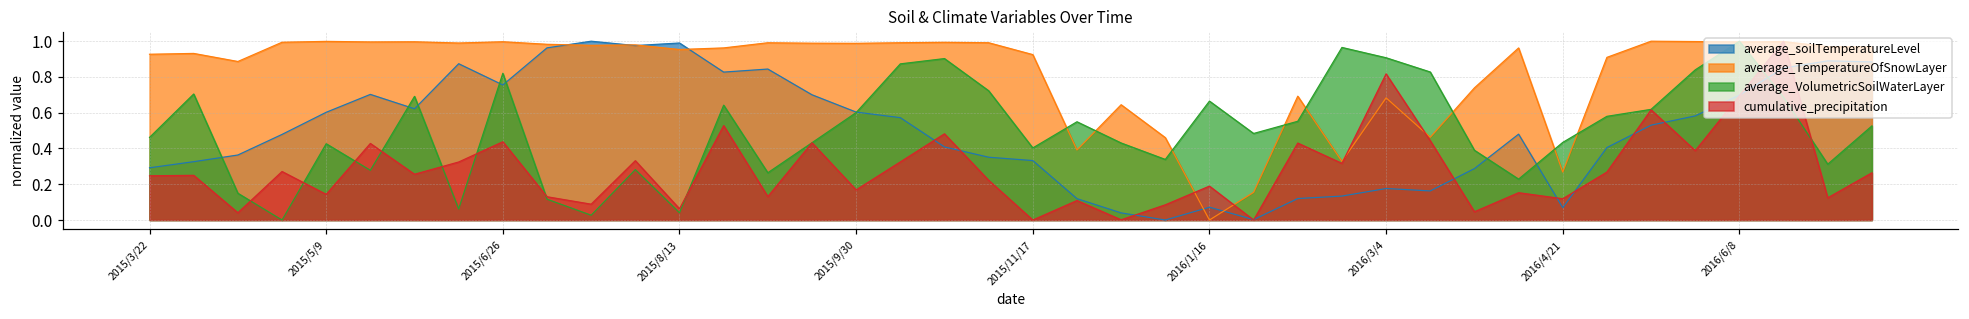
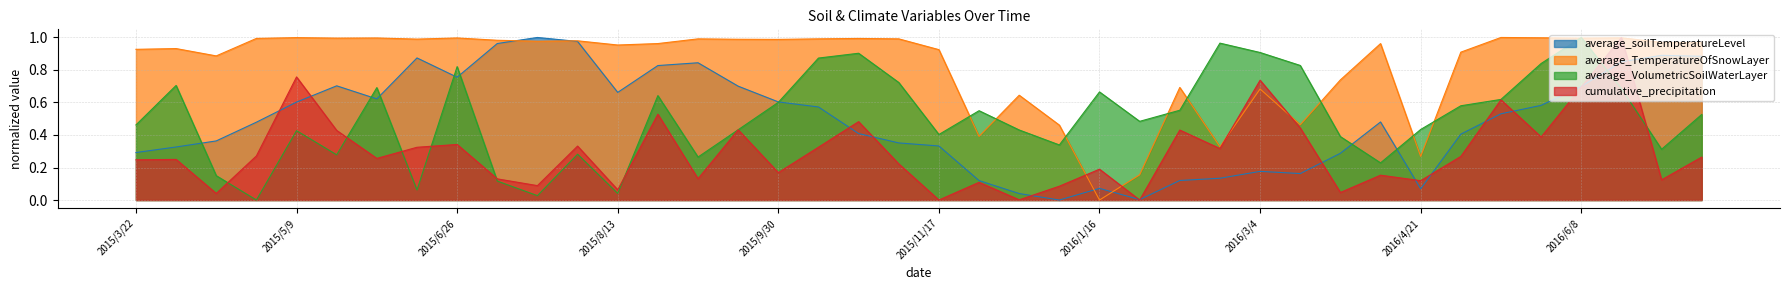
cumulative_precipitation, 2015/5/9: 0.14 -> 0.76
cumulative_precipitation, 2015/6/26: 0.44 -> 0.34
average_soilTemperatureLevel, 2015/8/13: 0.99 -> 0.66
cumulative_precipitation, 2016/3/4: 0.82 -> 0.74
